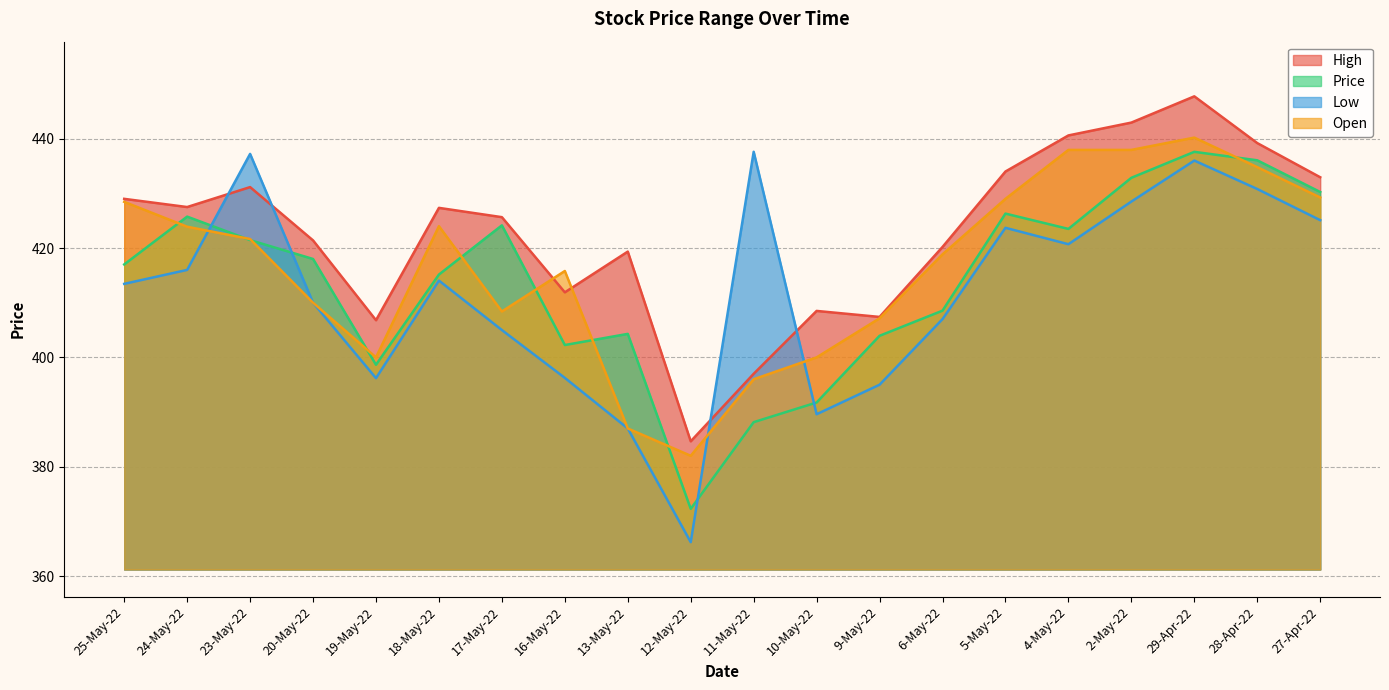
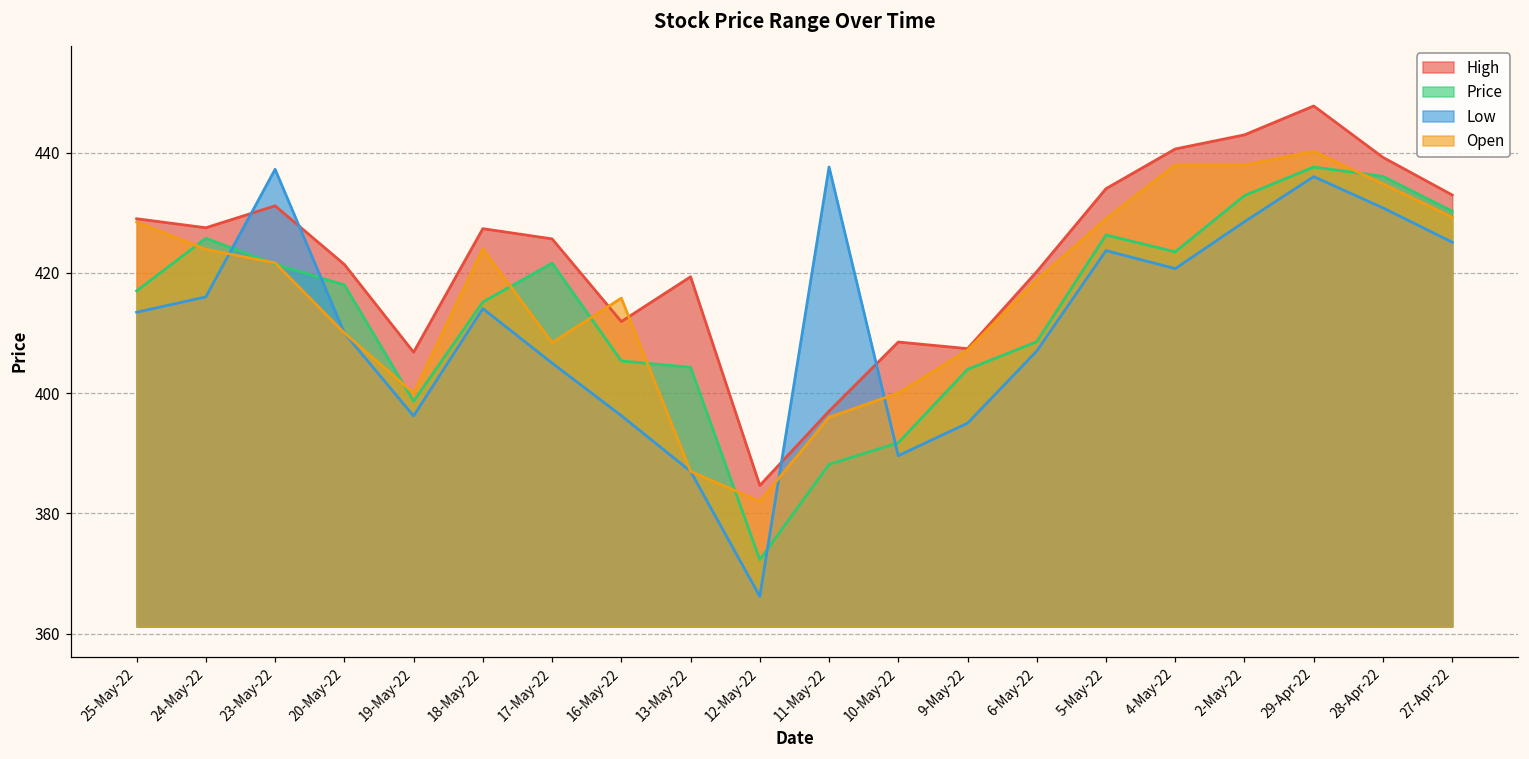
Price, 17-May-22: 424 -> 422
Price, 16-May-22: 402 -> 405
